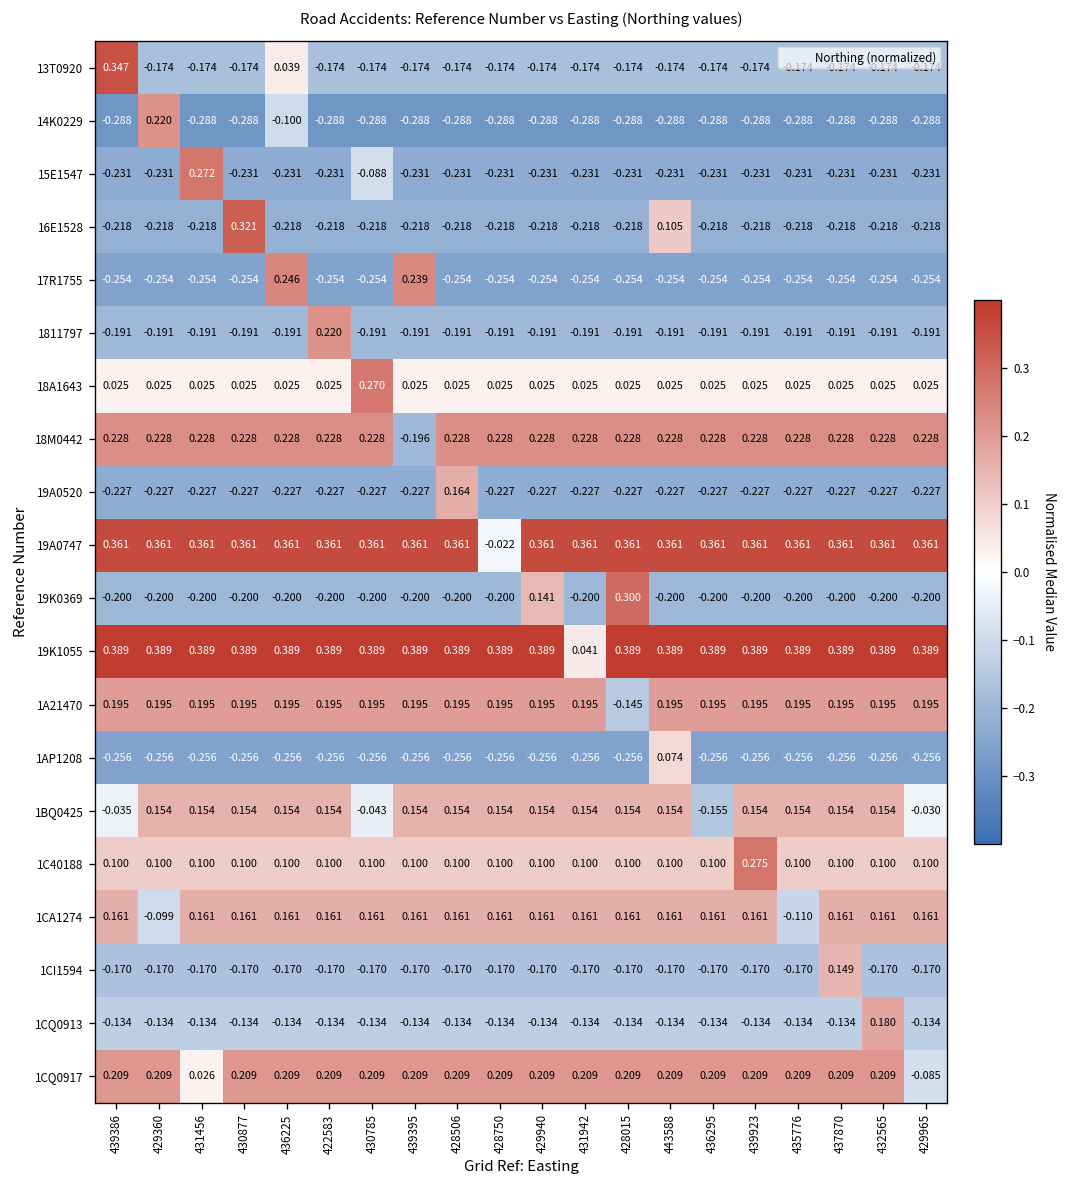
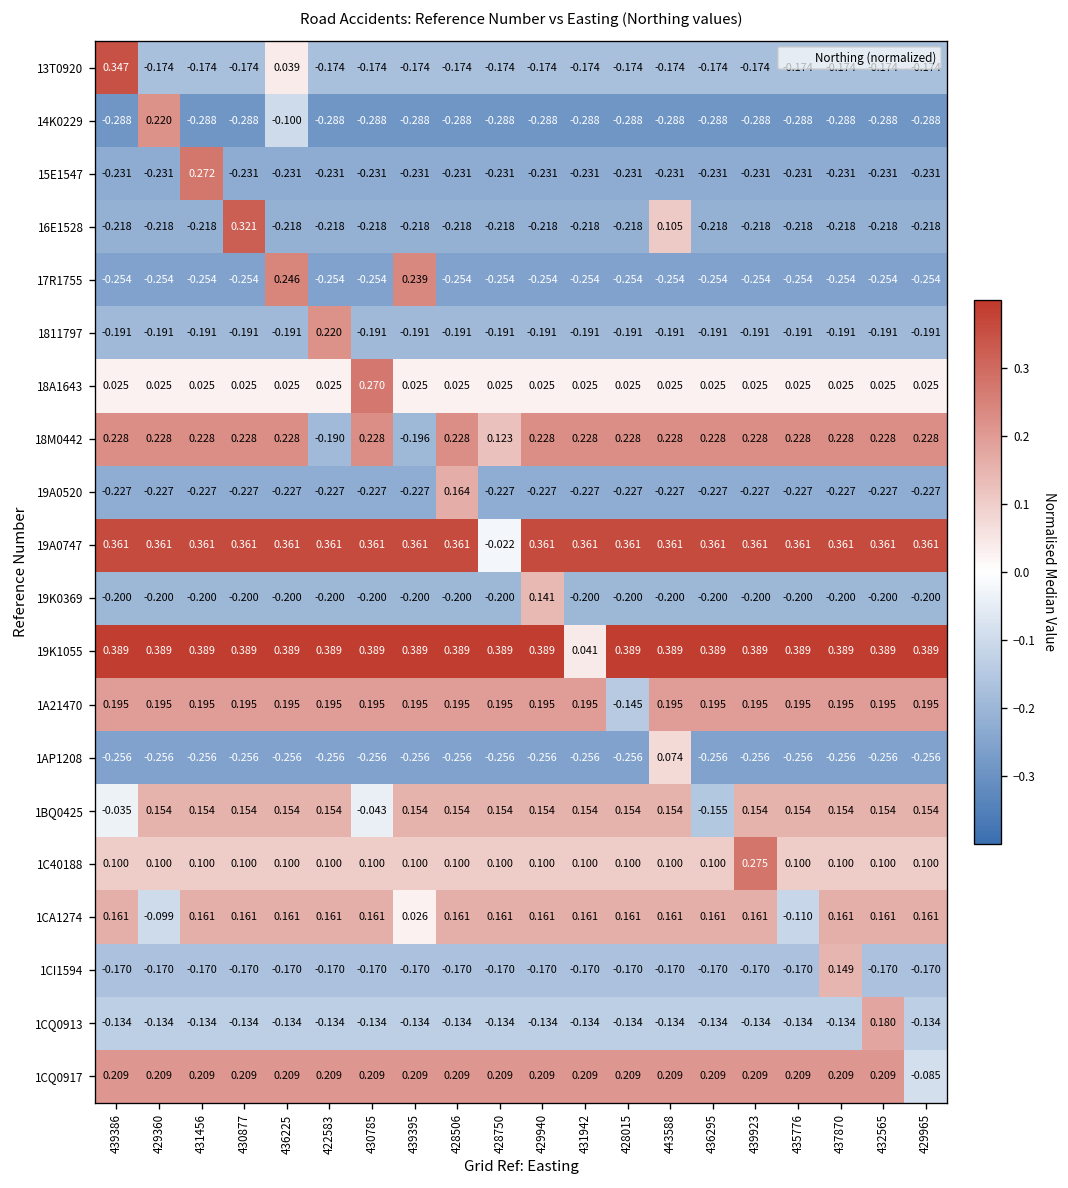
15E1547, 430785: -0.088 -> -0.231
18M0442, 422583: 0.228 -> -0.190
18M0442, 428750: 0.228 -> 0.123
19K0369, 428015: 0.300 -> -0.200
1BQ0425, 429965: -0.030 -> 0.154
1CA1274, 439395: 0.161 -> 0.026
1CQ0917, 431456: 0.026 -> 0.209
